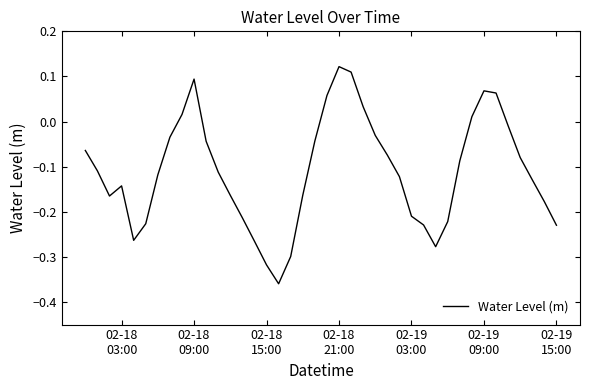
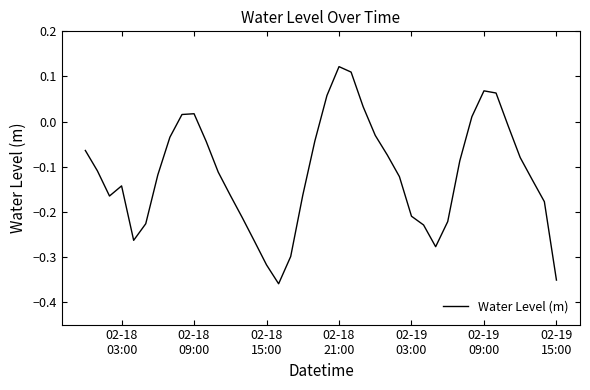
02-18 09:00: 0.09 -> 0.02
02-19 15:00: -0.23 -> -0.35
